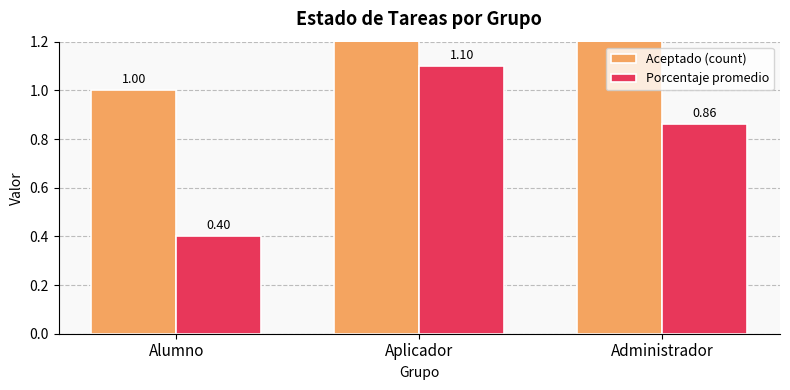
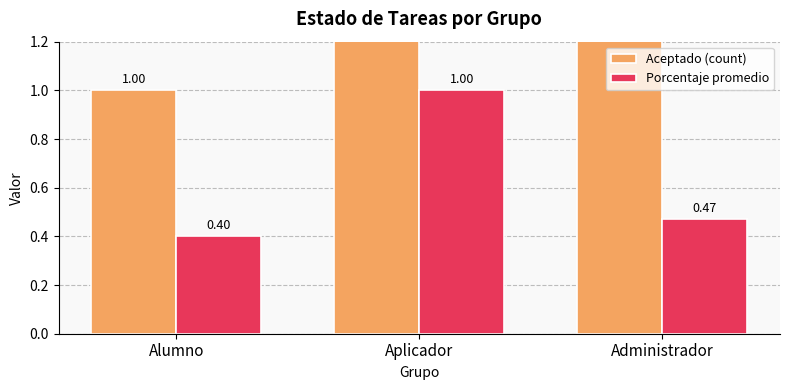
Porcentaje promedio, Aplicador: 1.10 -> 1.00
Porcentaje promedio, Administrador: 0.86 -> 0.47
